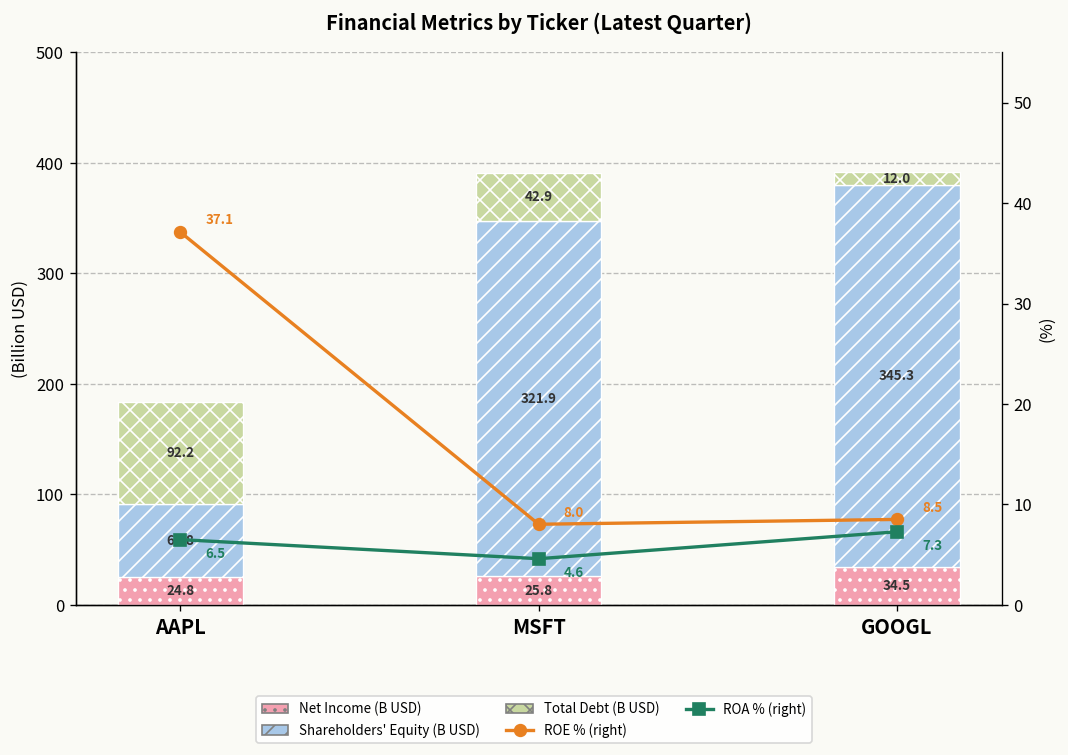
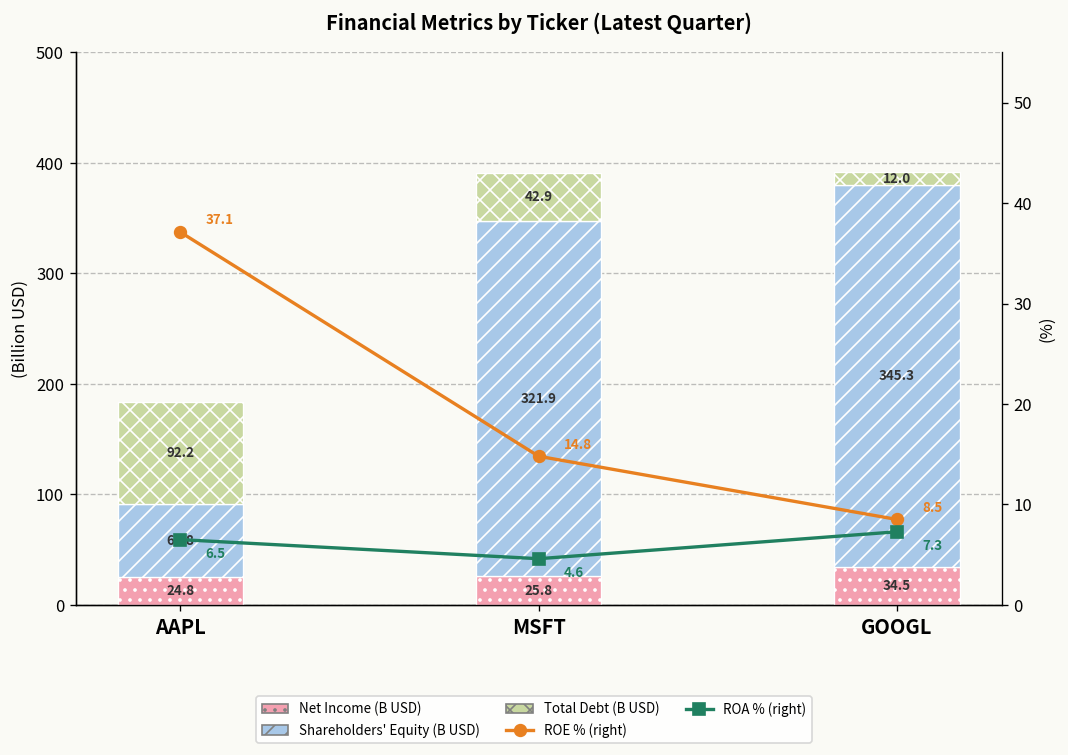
ROE % (right), MSFT: 8.0 -> 14.8
